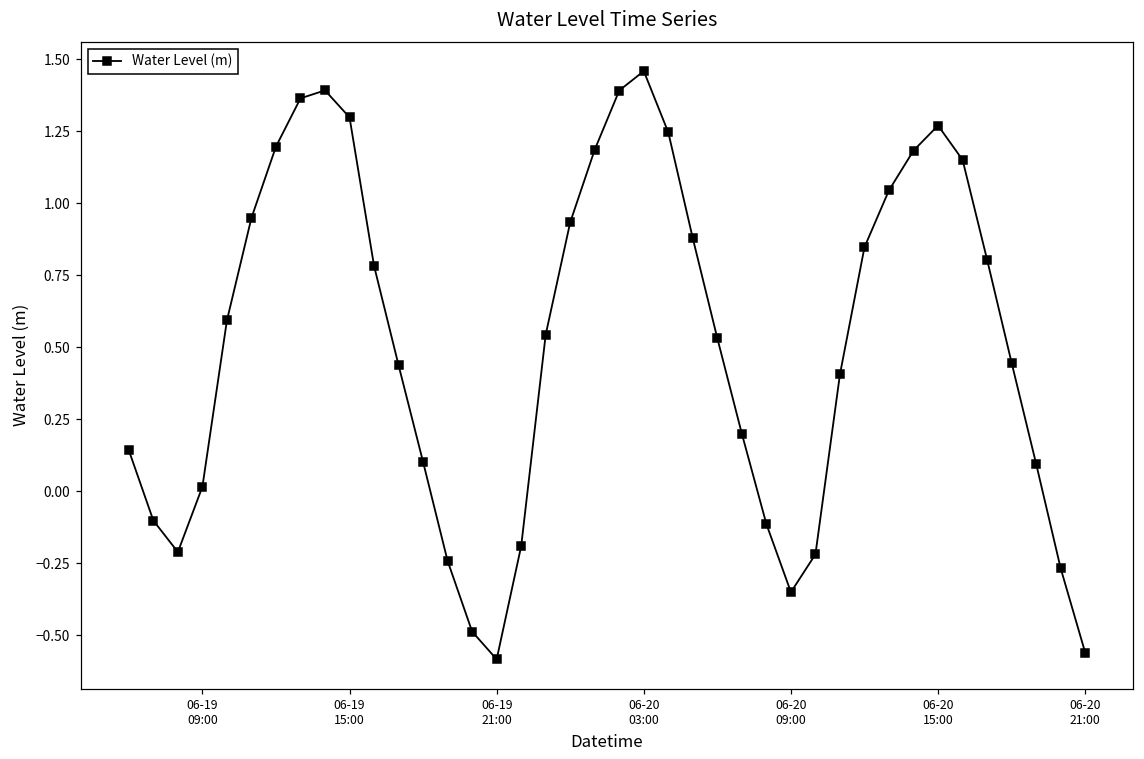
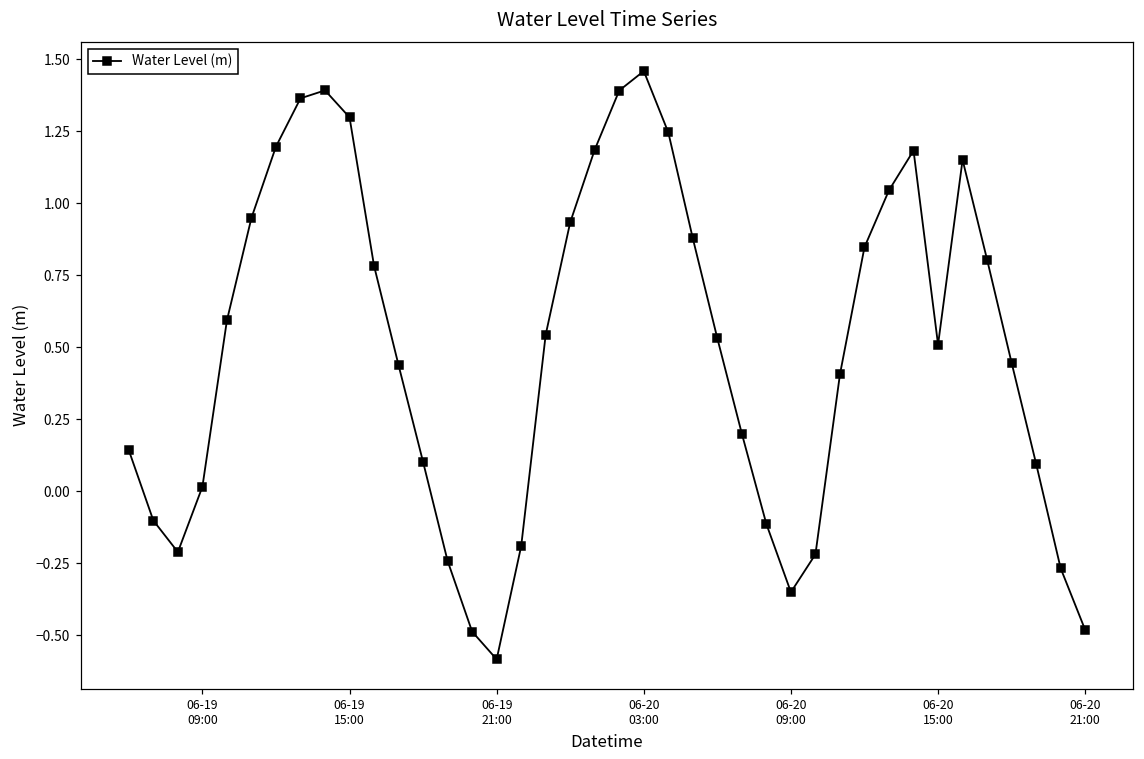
06-20 15:00: 1.27 -> 0.51
06-20 21:00: -0.56 -> -0.48
